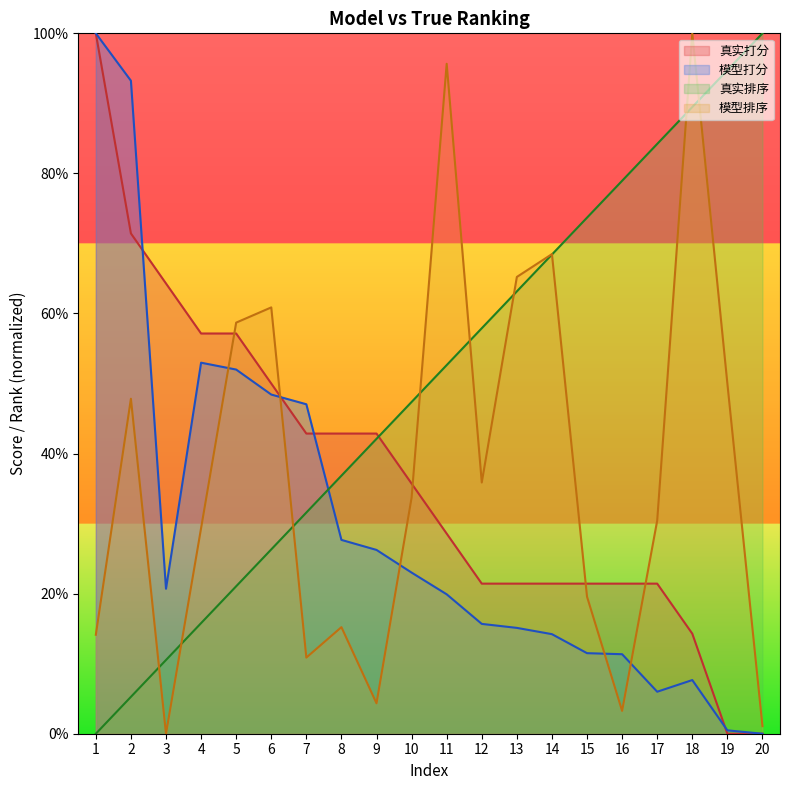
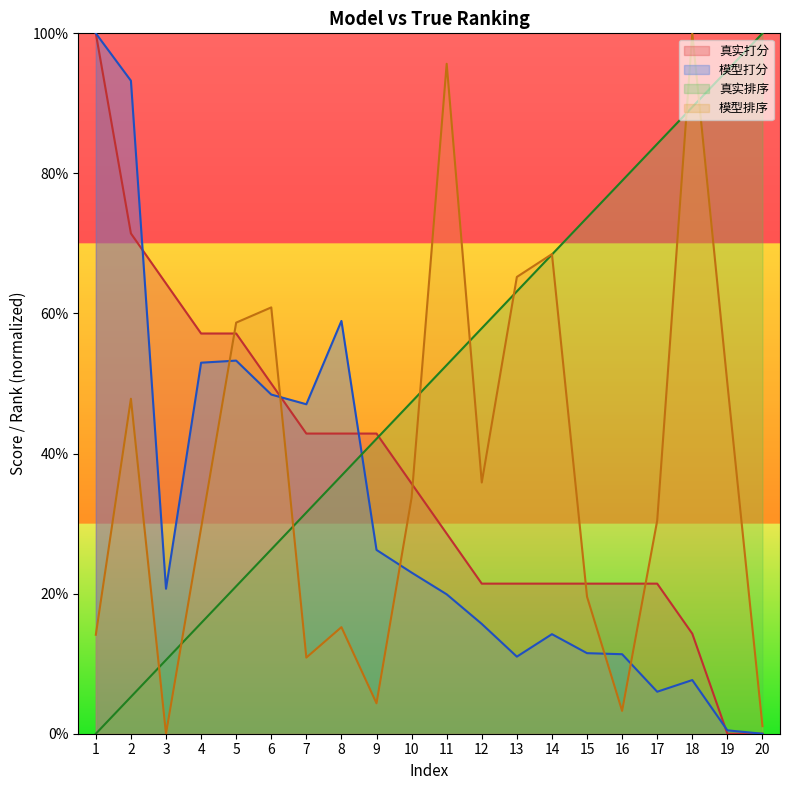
模型打分, 5: 52% -> 53%
模型打分, 8: 28% -> 59%
模型打分, 13: 15% -> 11%
